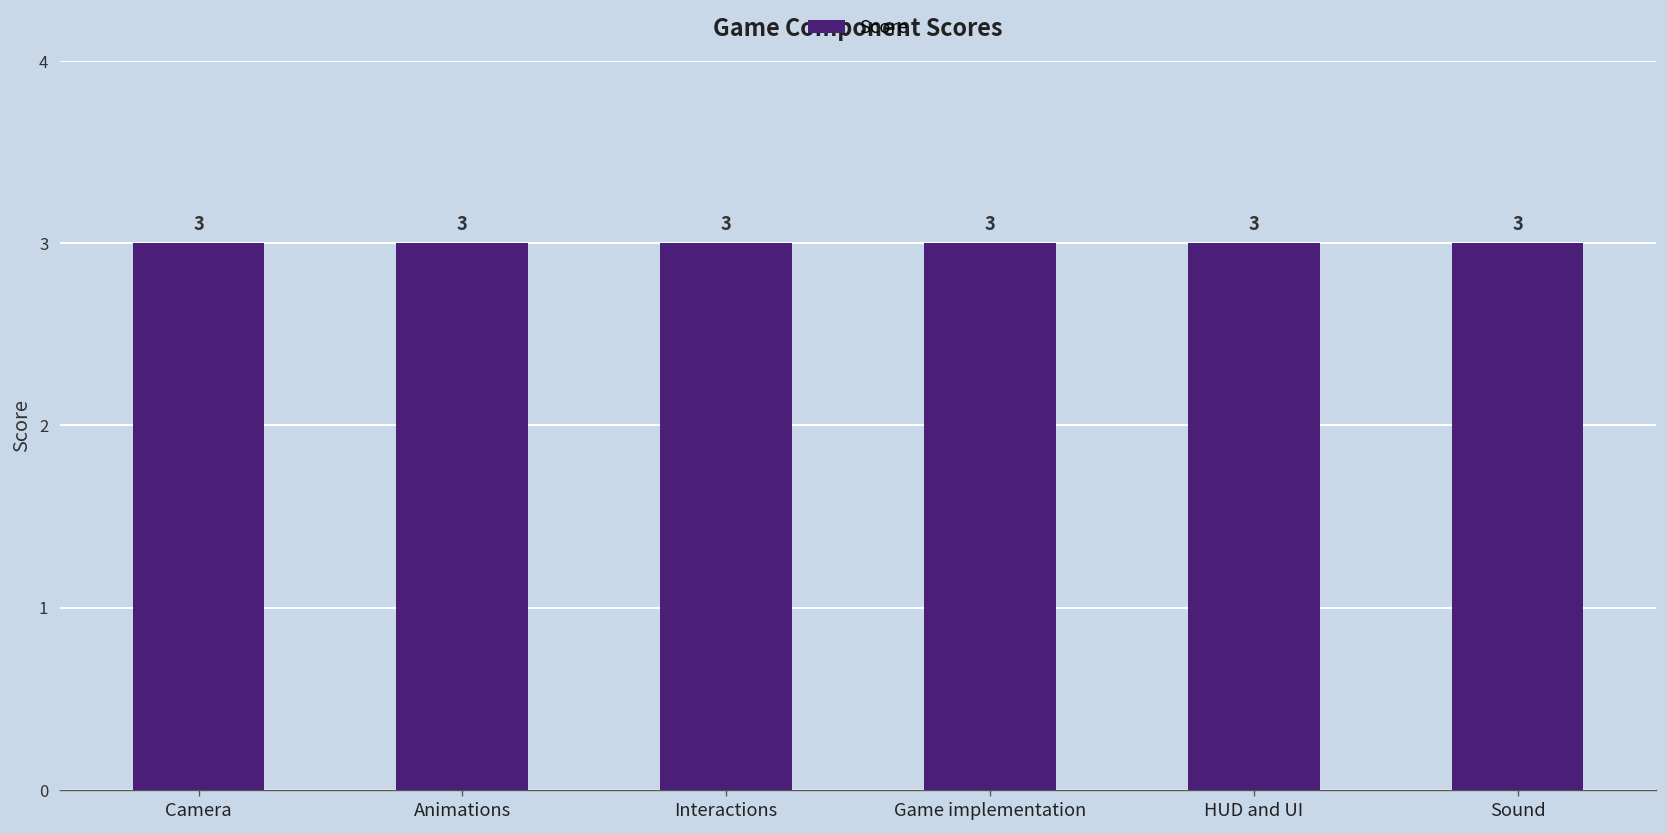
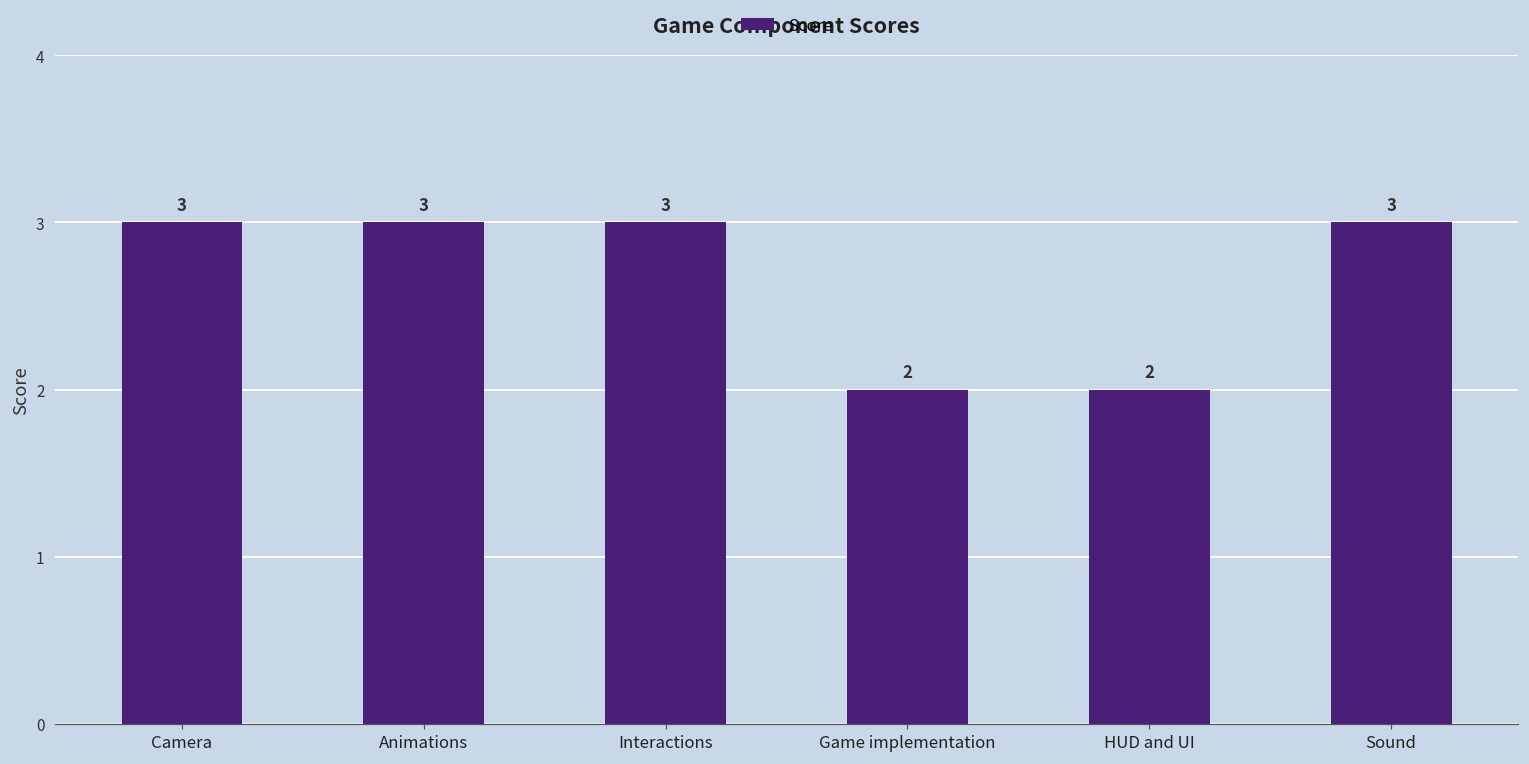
Game implementation: 3 -> 2
HUD and UI: 3 -> 2
